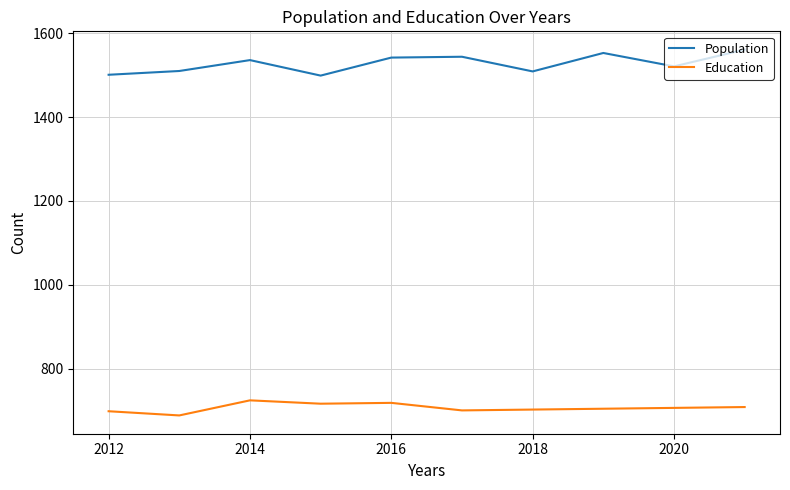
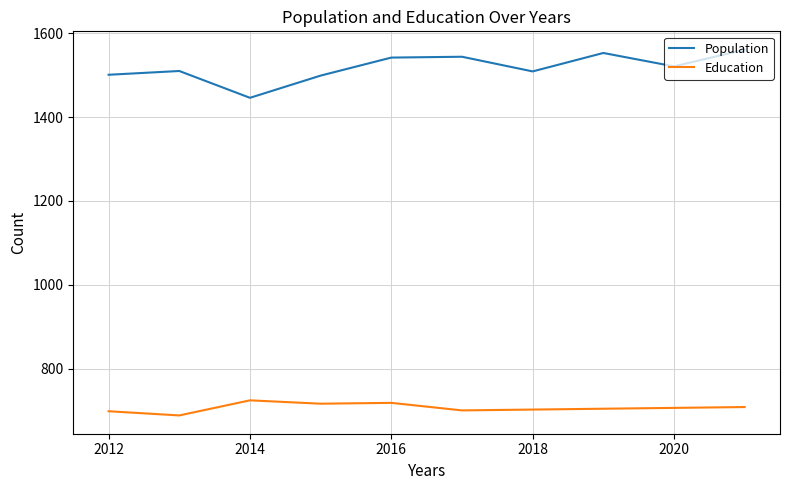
Population, 2014: 1540 -> 1450
